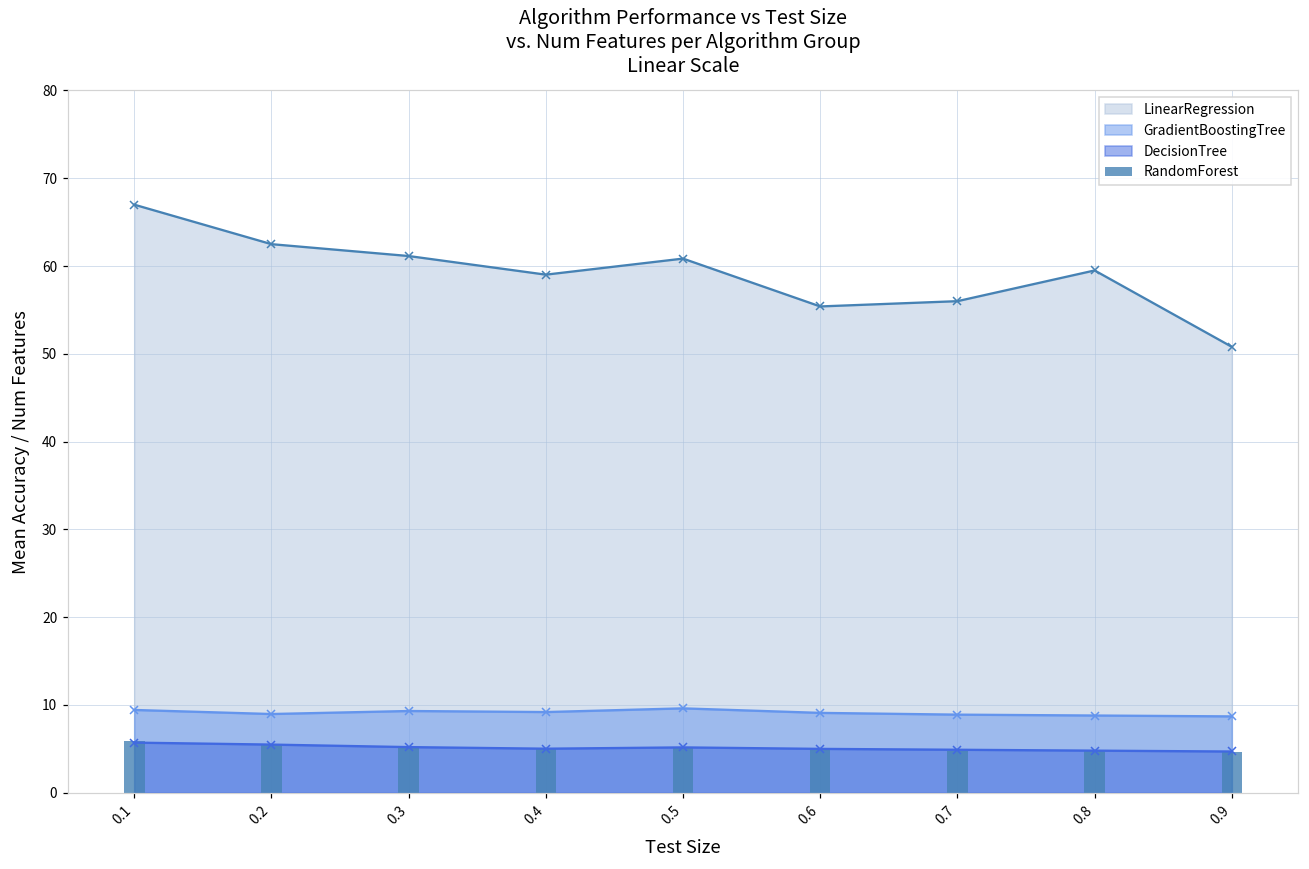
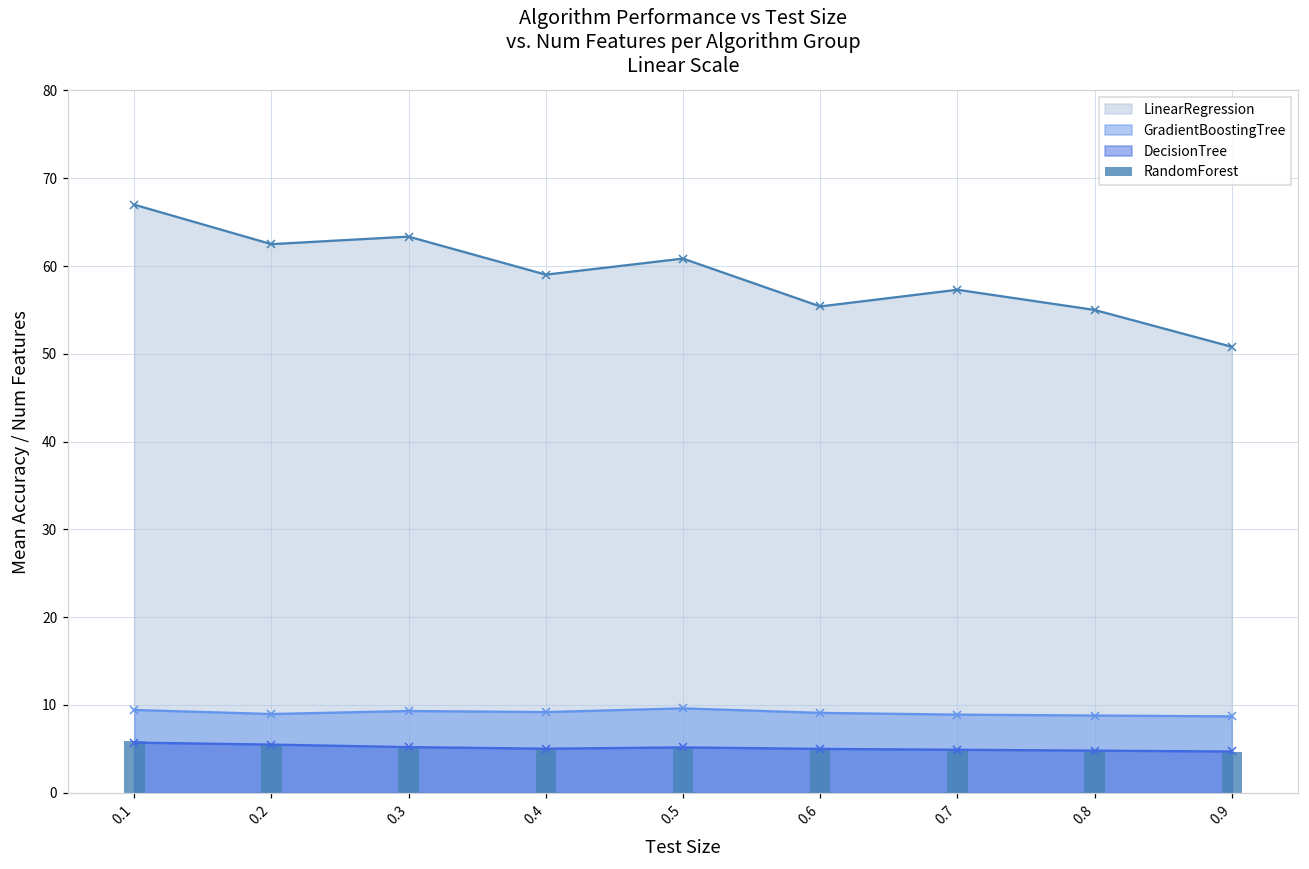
LinearRegression, 0.3: 61 -> 63
LinearRegression, 0.7: 56 -> 57
LinearRegression, 0.8: 60 -> 55
